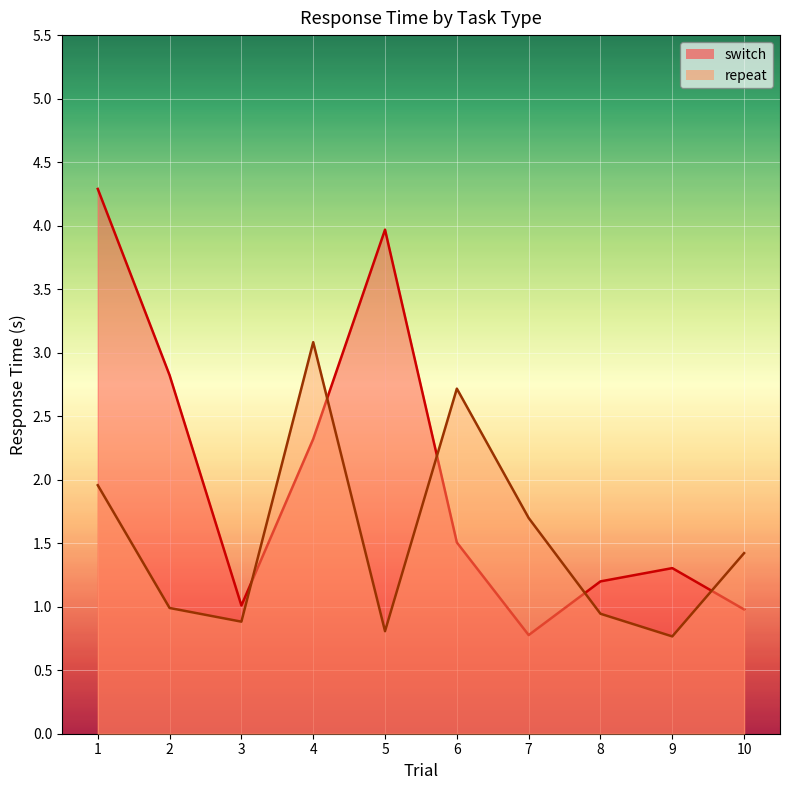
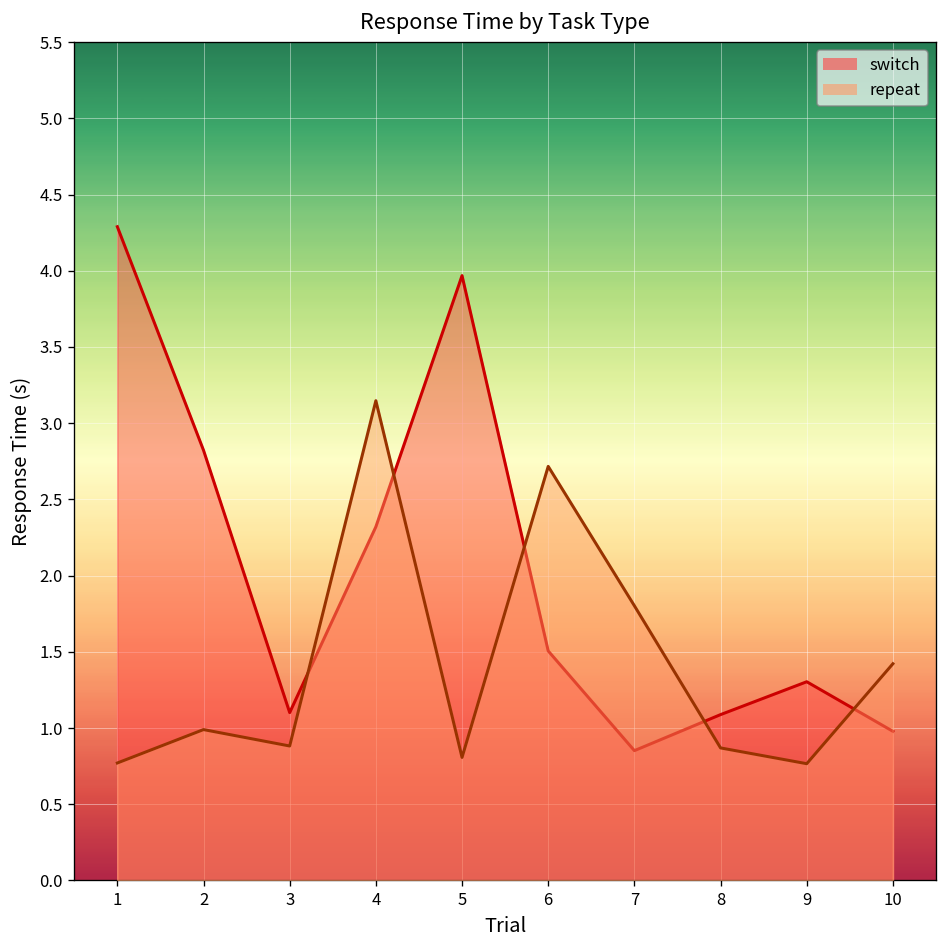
repeat, 1: 1.96 -> 0.77
switch, 3: 1.01 -> 1.10
repeat, 4: 3.08 -> 3.15
switch, 7: 0.78 -> 0.85
repeat, 7: 1.70 -> 1.80
switch, 8: 1.20 -> 1.09
repeat, 8: 0.94 -> 0.87
